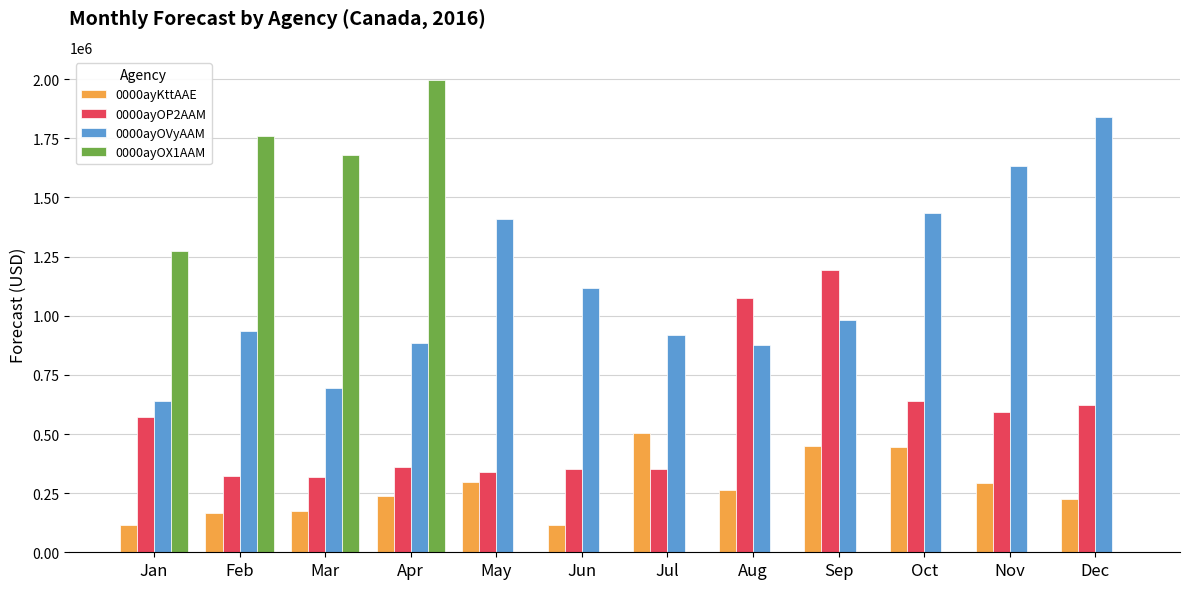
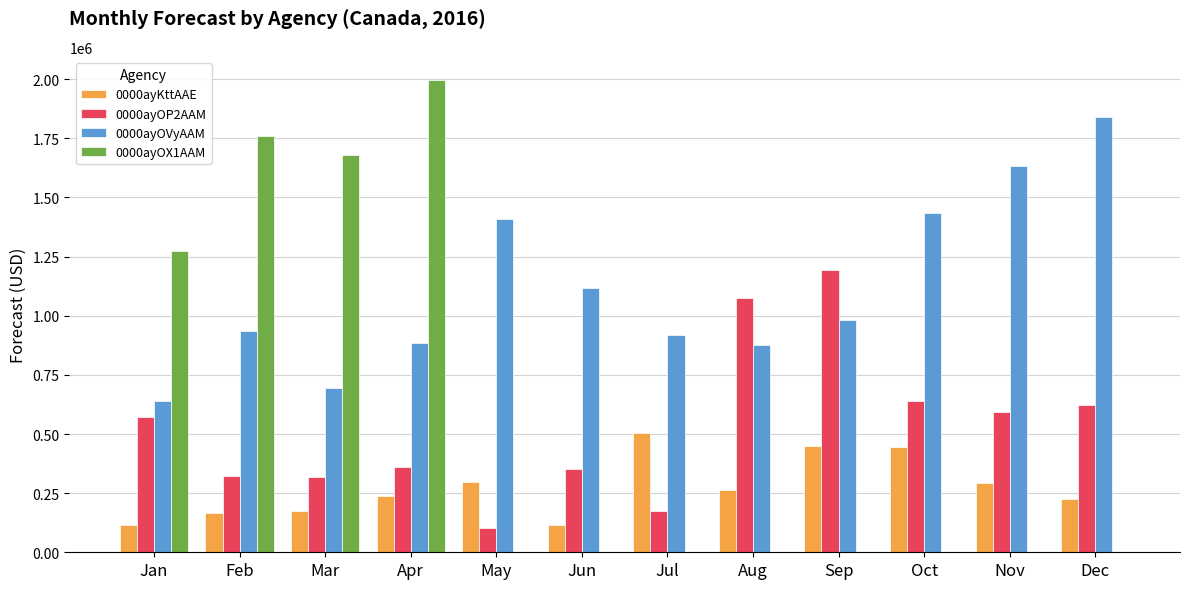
0000ayOP2AAM, May: 340000 -> 100000
0000ayOP2AAM, Jul: 350000 -> 180000
